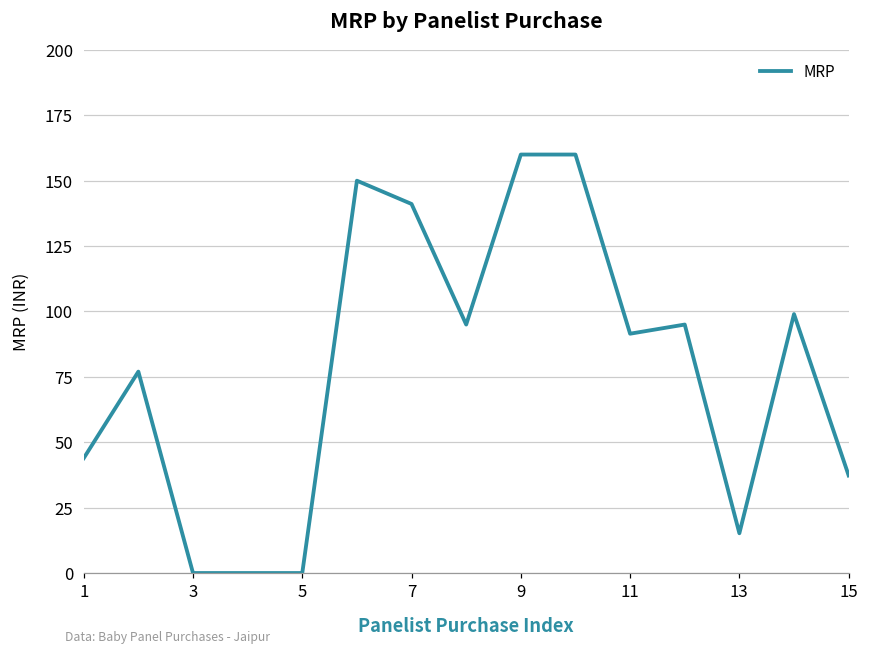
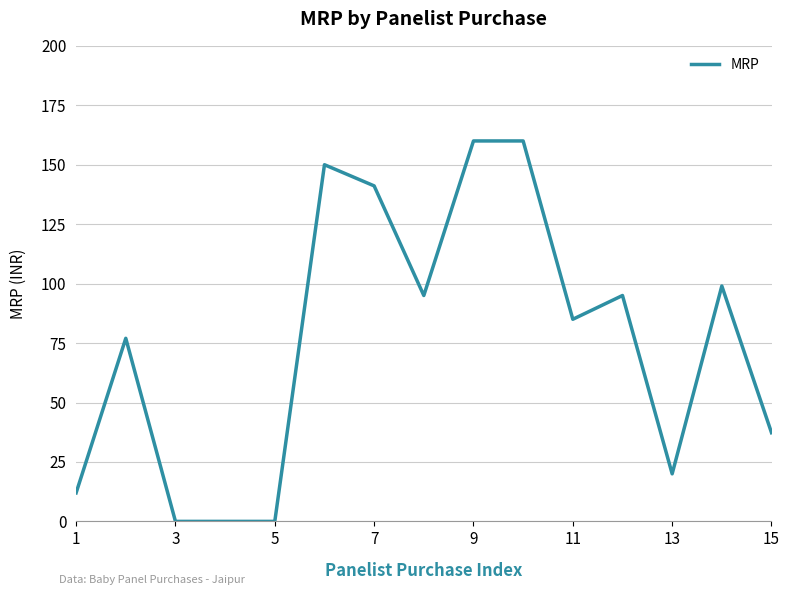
1: 44 -> 12
11: 92 -> 85
13: 15 -> 20
